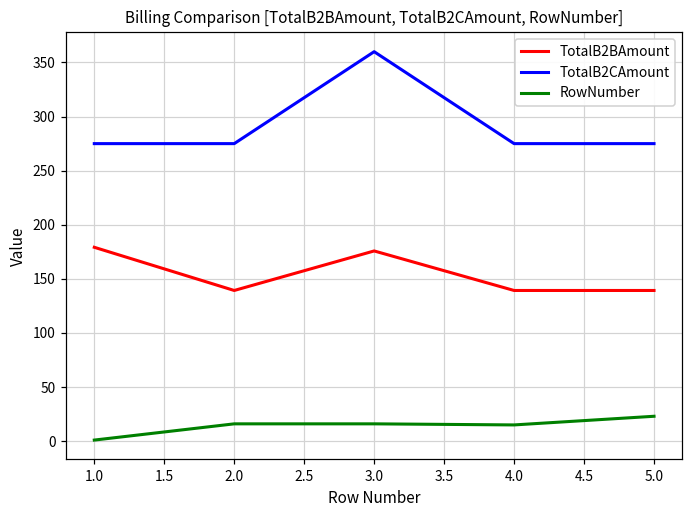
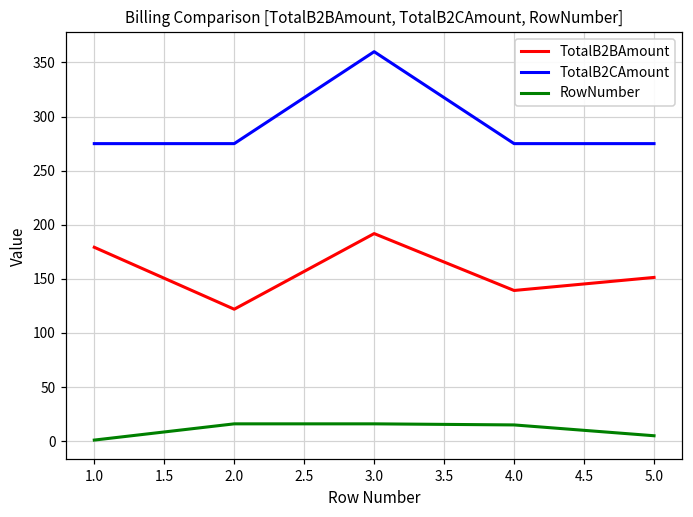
TotalB2BAmount, 2.0: 140 -> 120
TotalB2BAmount, 3.0: 180 -> 190
TotalB2BAmount, 5.0: 140 -> 150
RowNumber, 5.0: 20 -> 10
